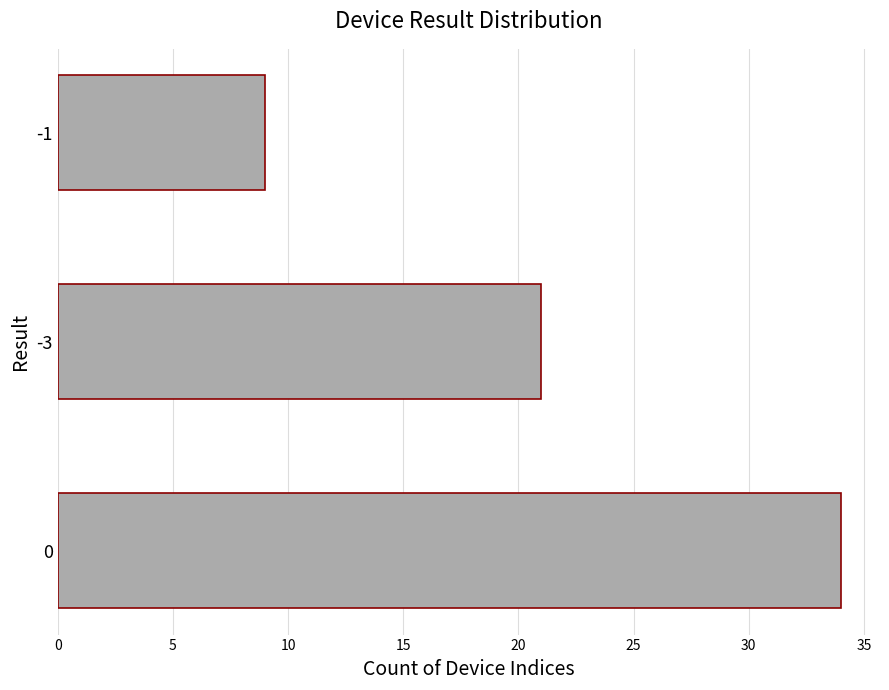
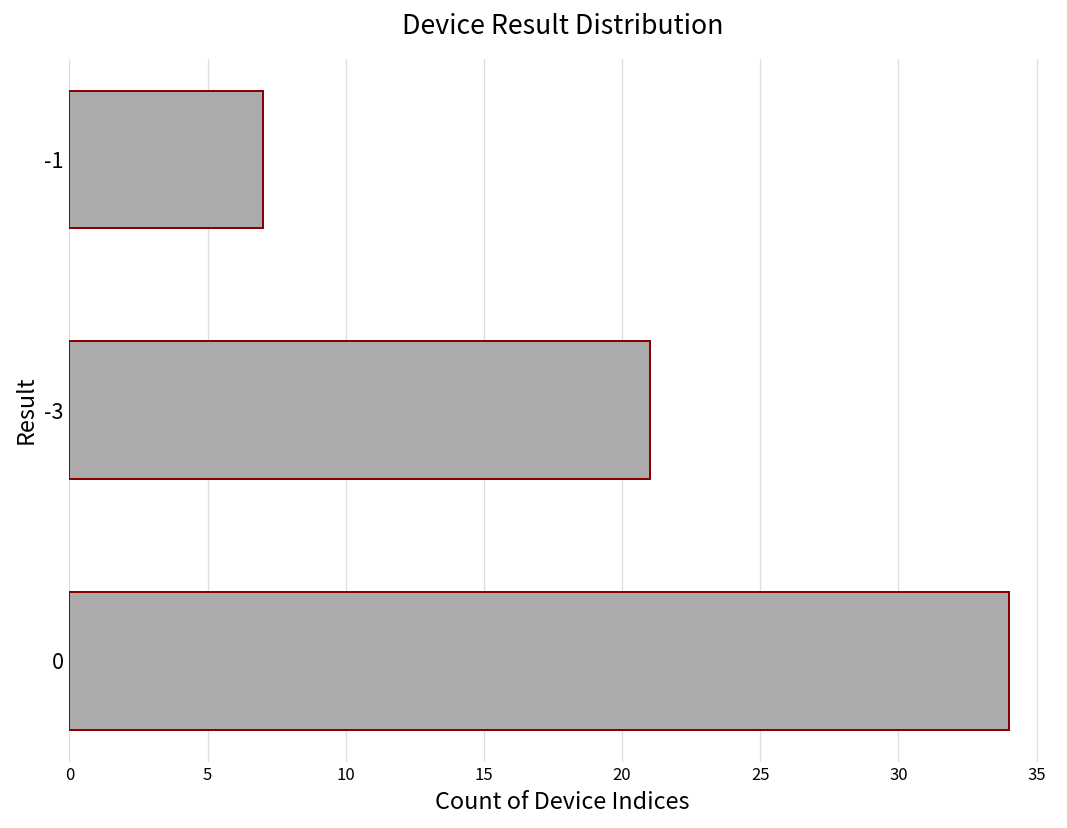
-1: 9 -> 7
